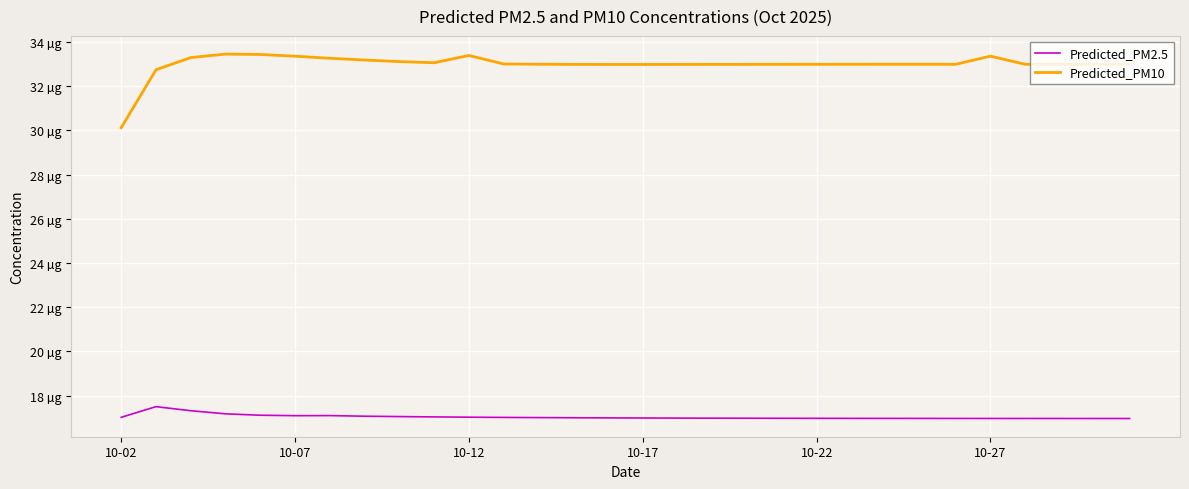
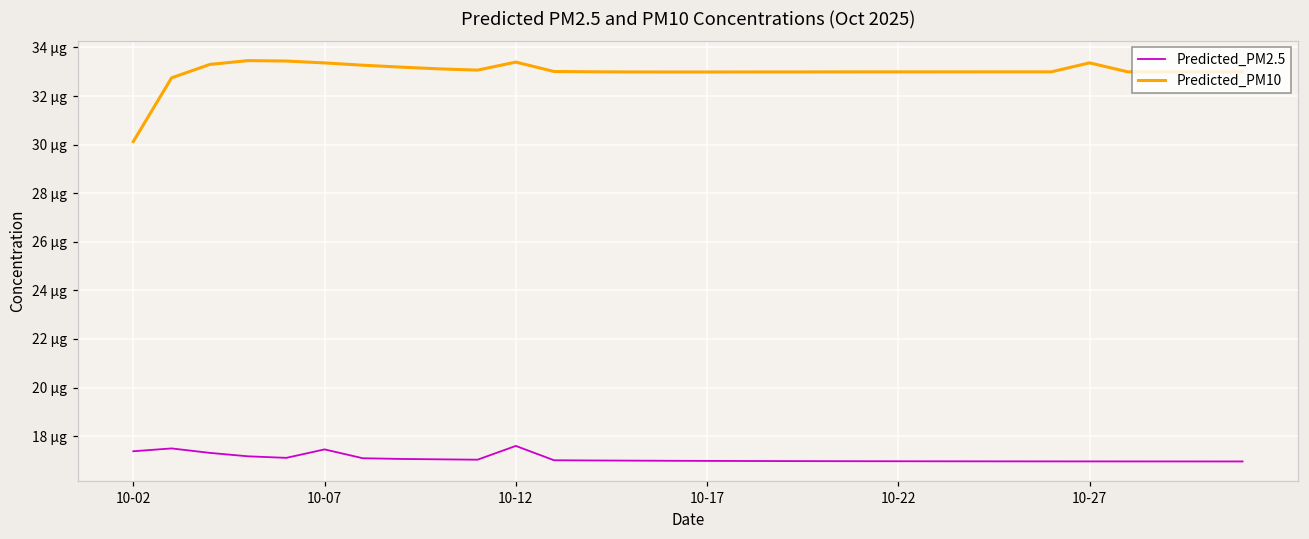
Predicted_PM2.5, 10-02: 17.0 µg -> 17.4 µg
Predicted_PM2.5, 10-07: 17.1 µg -> 17.5 µg
Predicted_PM2.5, 10-12: 17.0 µg -> 17.6 µg
